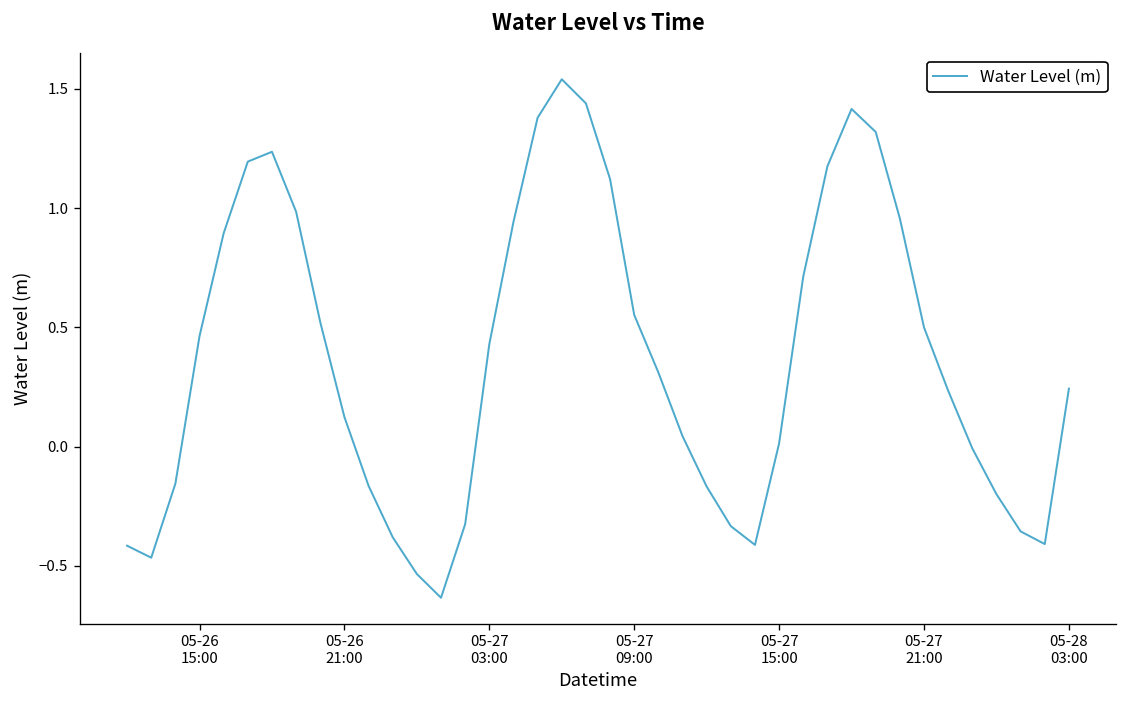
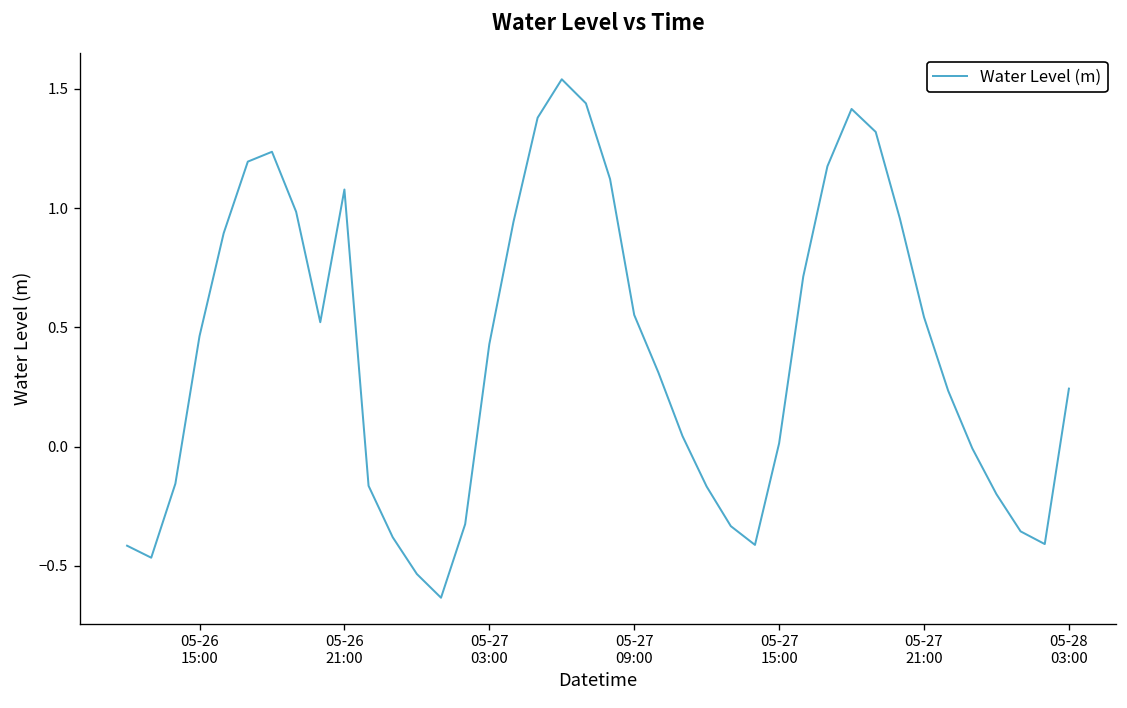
05-26 21:00: 0.12 -> 1.08
05-27 21:00: 0.50 -> 0.54
